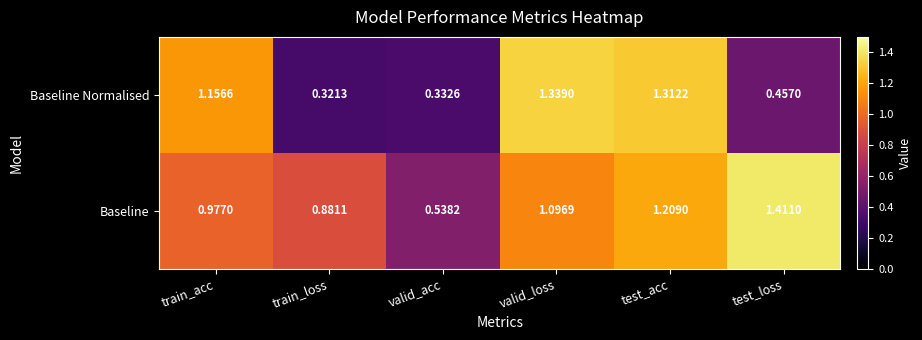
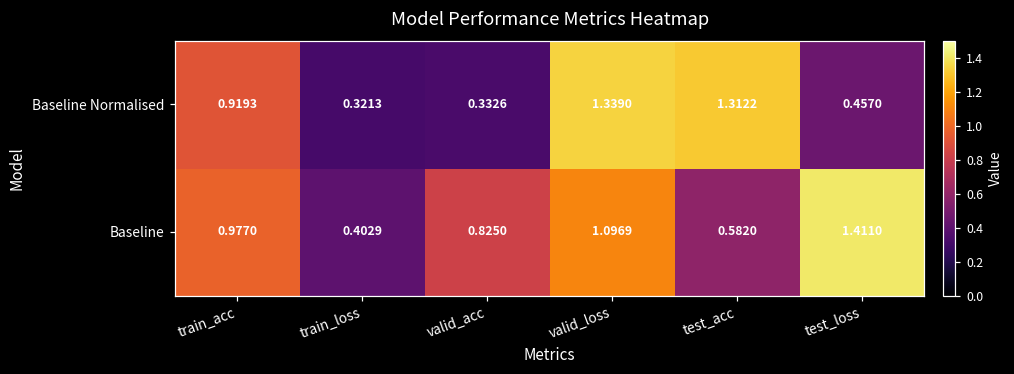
Baseline Normalised, train_acc: 1.1566 -> 0.9193
Baseline, train_loss: 0.8811 -> 0.4029
Baseline, valid_acc: 0.5382 -> 0.8250
Baseline, test_acc: 1.2090 -> 0.5820
